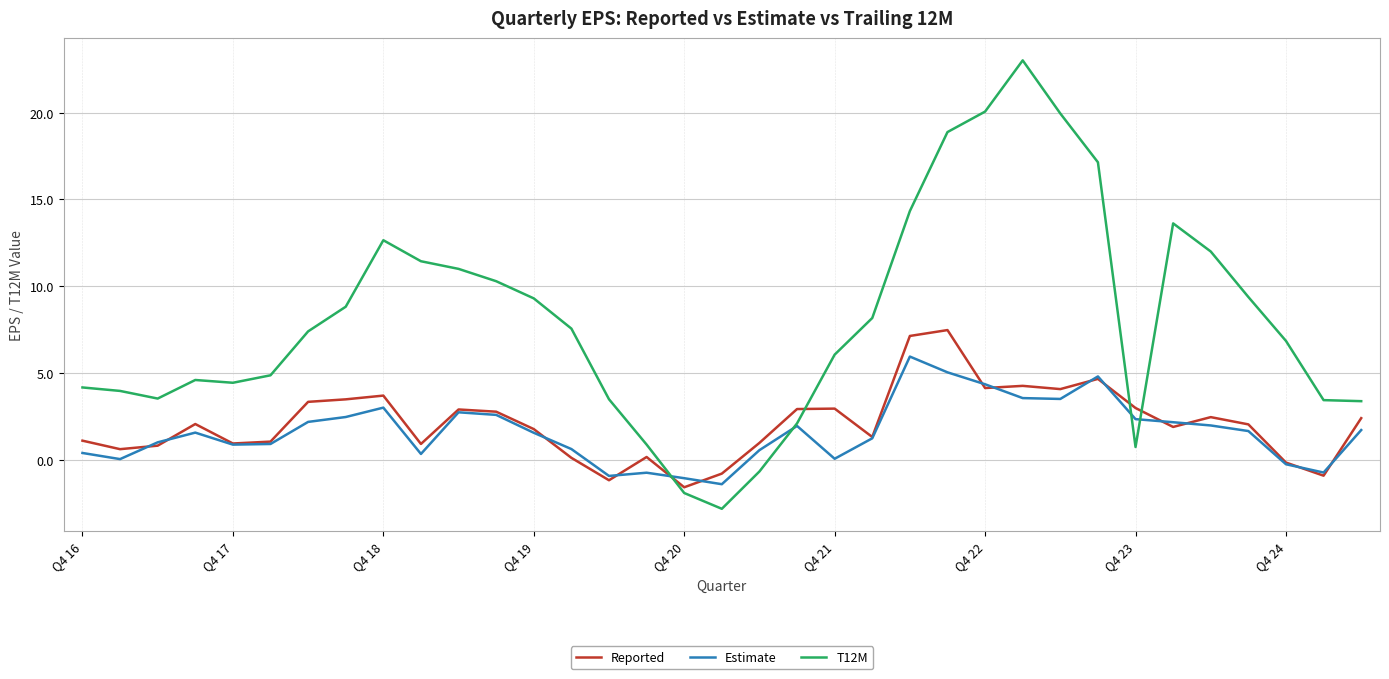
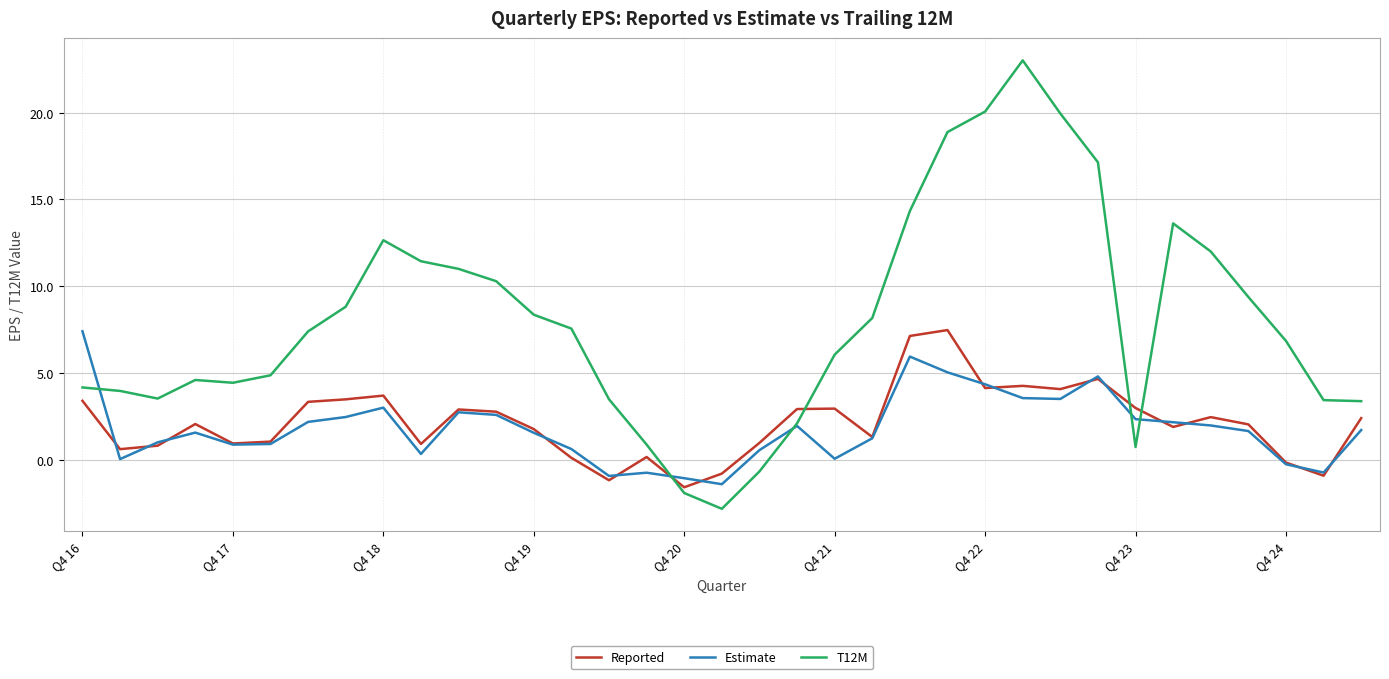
Reported, Q4 16: 1.1 -> 3.4
Estimate, Q4 16: 0.4 -> 7.4
T12M, Q4 19: 9.3 -> 8.4
